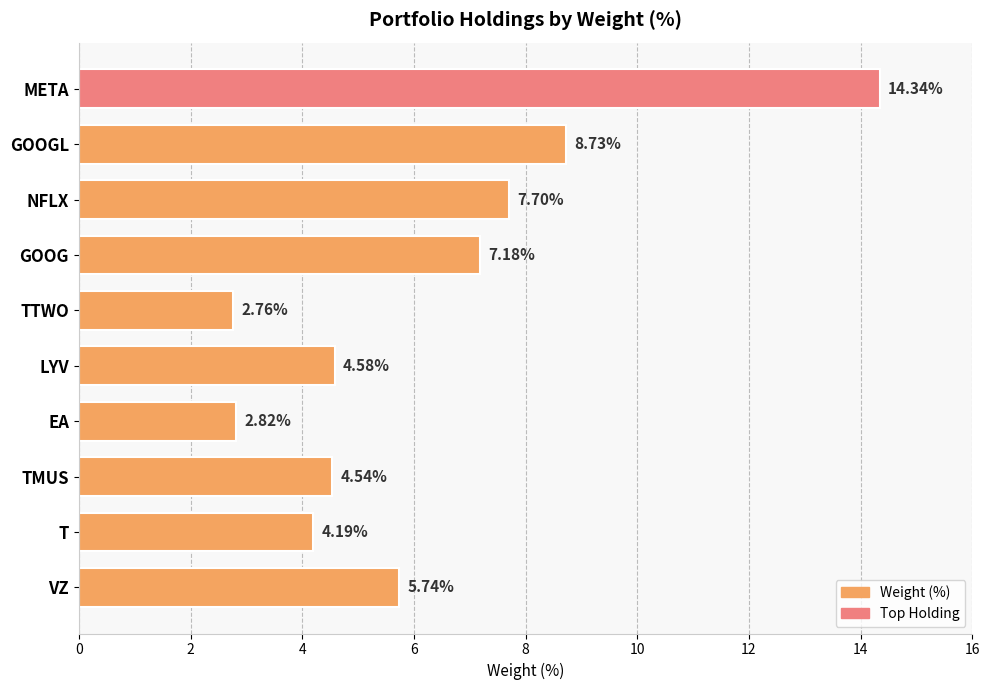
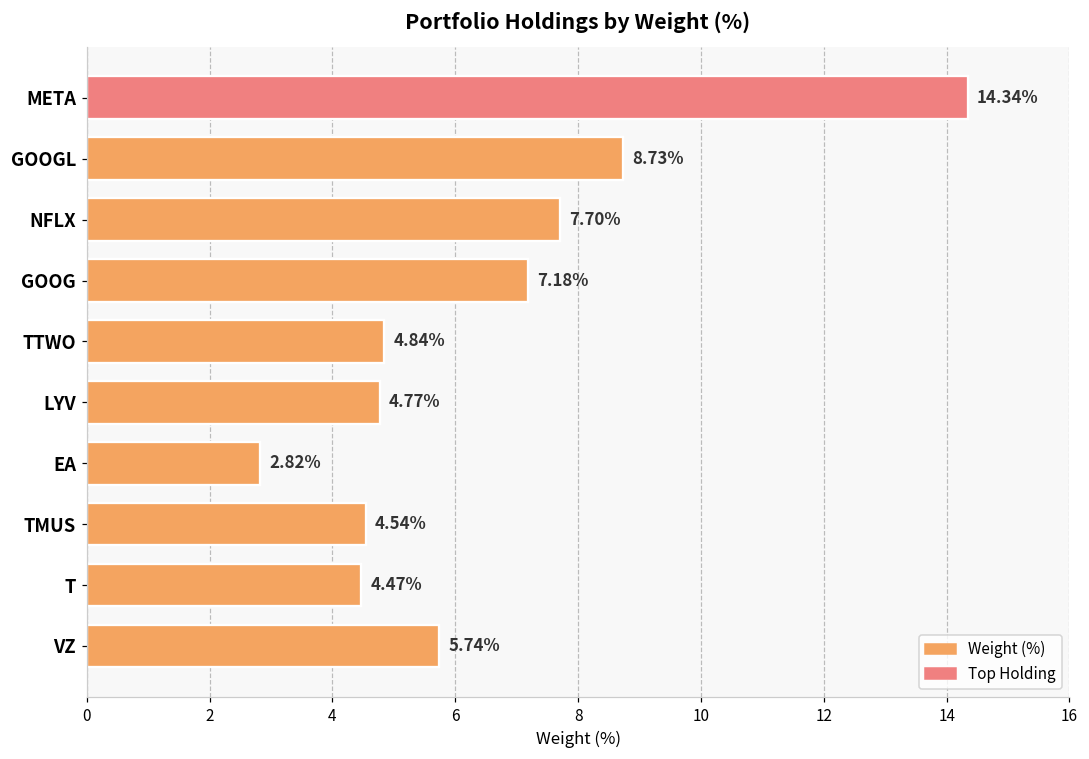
TTWO: 2.76% -> 4.84%
LYV: 4.58% -> 4.77%
T: 4.19% -> 4.47%
